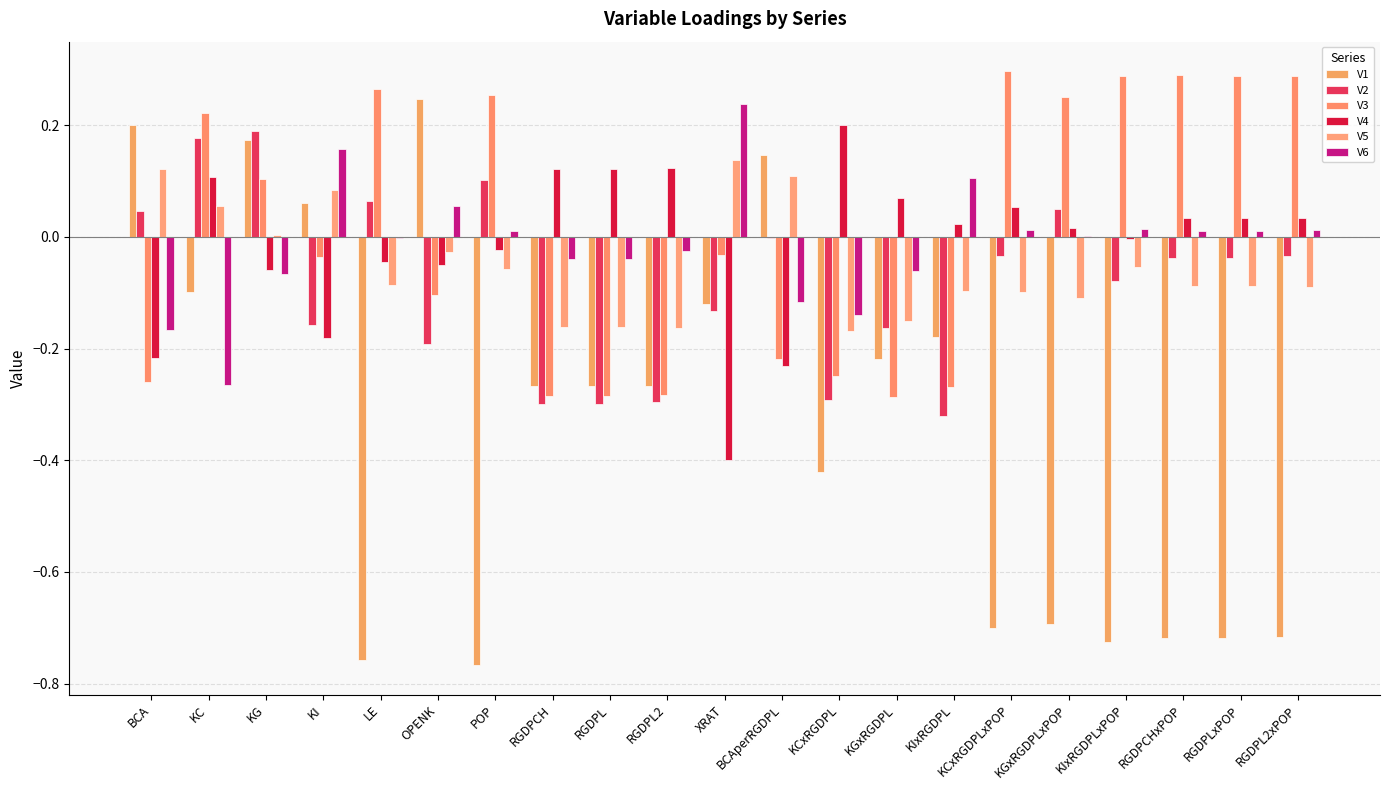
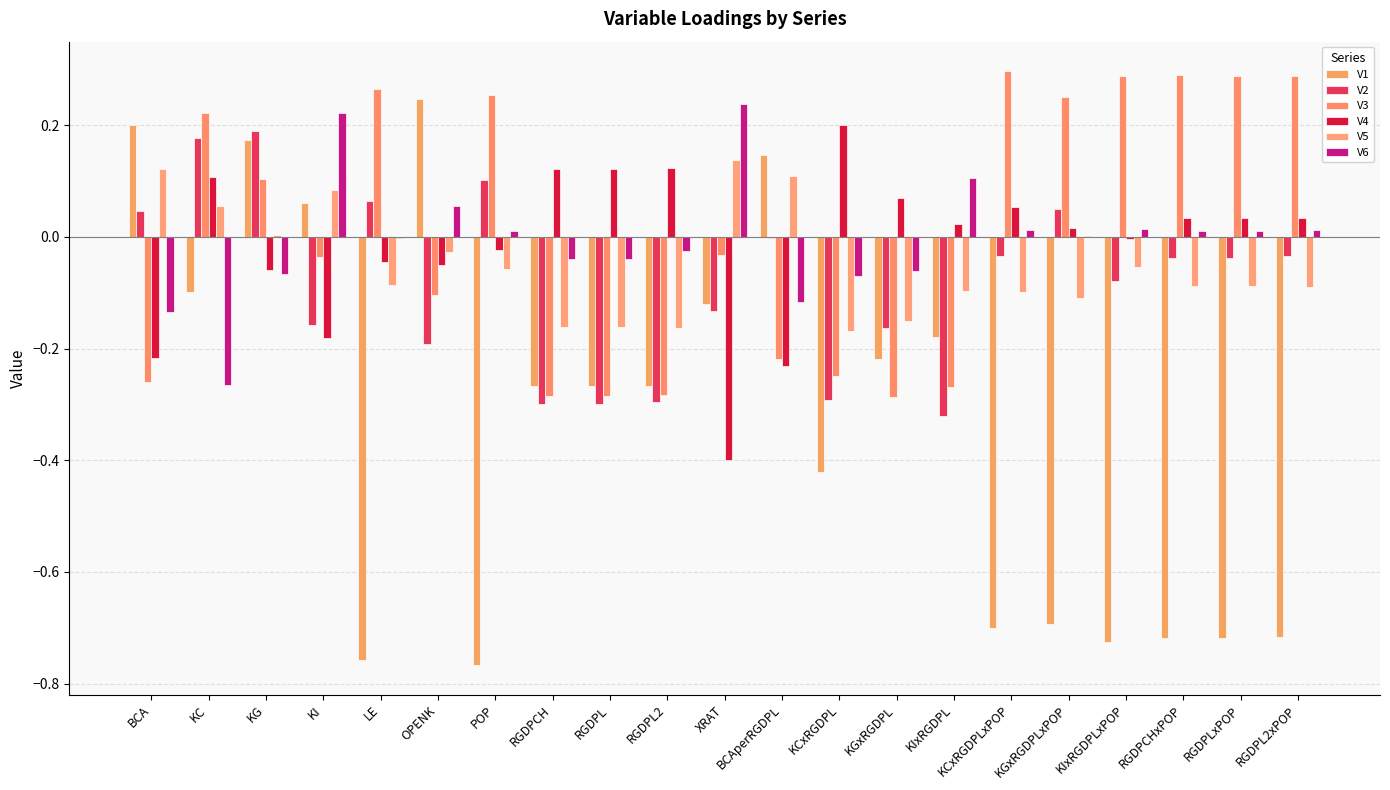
V6, BCA: -0.17 -> -0.13
V6, KI: 0.16 -> 0.22
V6, KCxRGDPL: -0.14 -> -0.07
